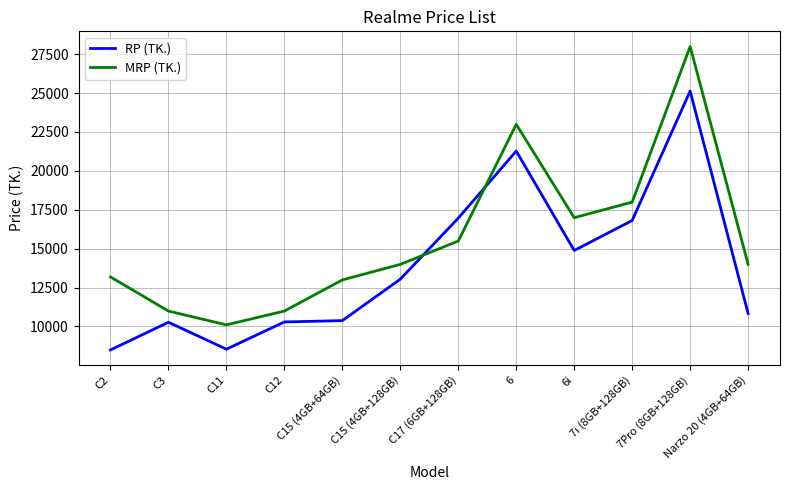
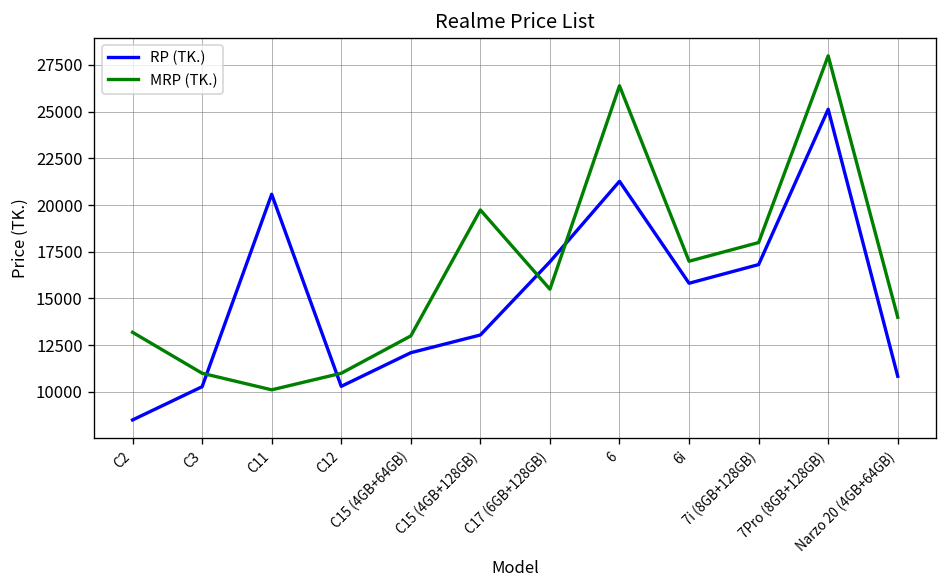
RP (TK.), C11: 8500 -> 20600
RP (TK.), C15 (4GB+64GB): 10400 -> 12100
MRP (TK.), C15 (4GB+128GB): 14000 -> 19700
MRP (TK.), 6: 23000 -> 26400
RP (TK.), 6i: 14900 -> 15800
